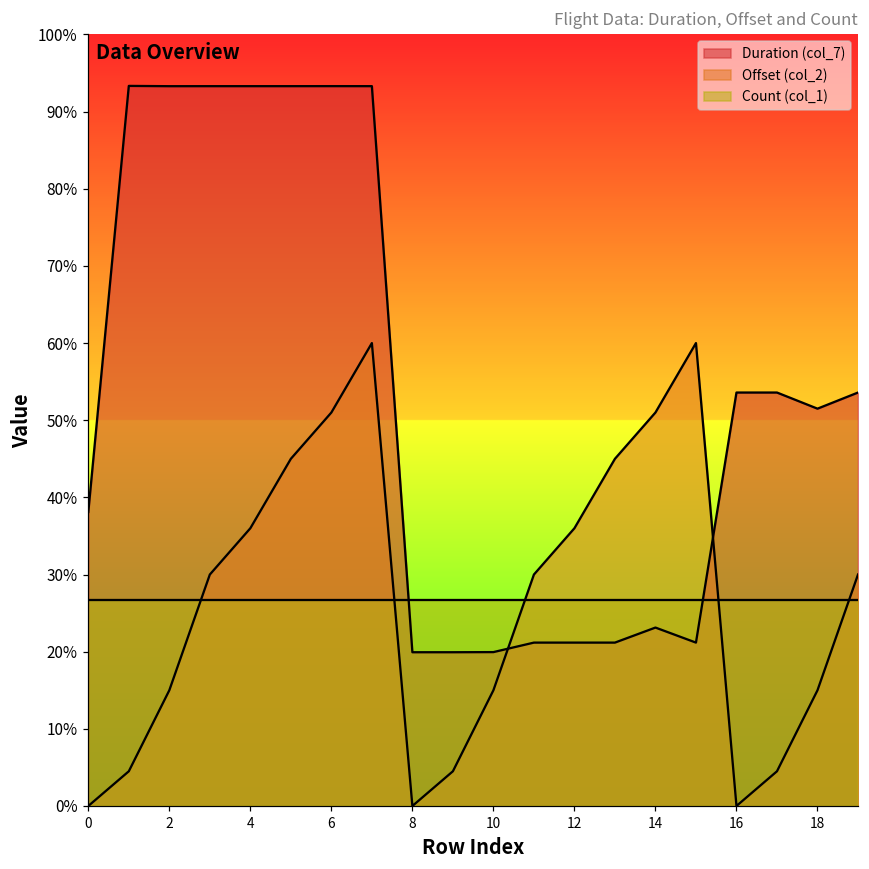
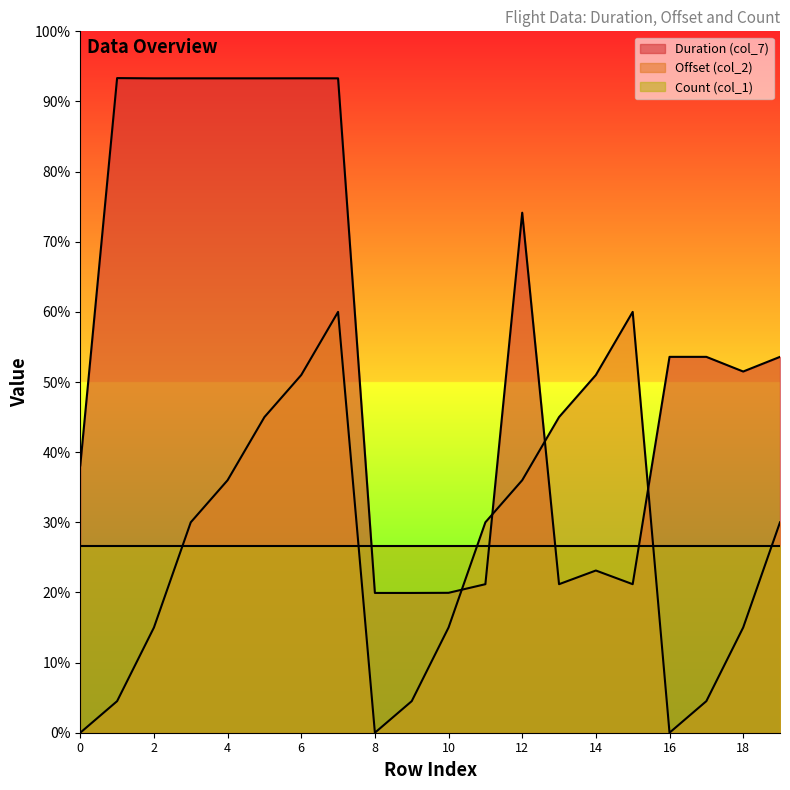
Duration (col_7), 12: 21% -> 74%
